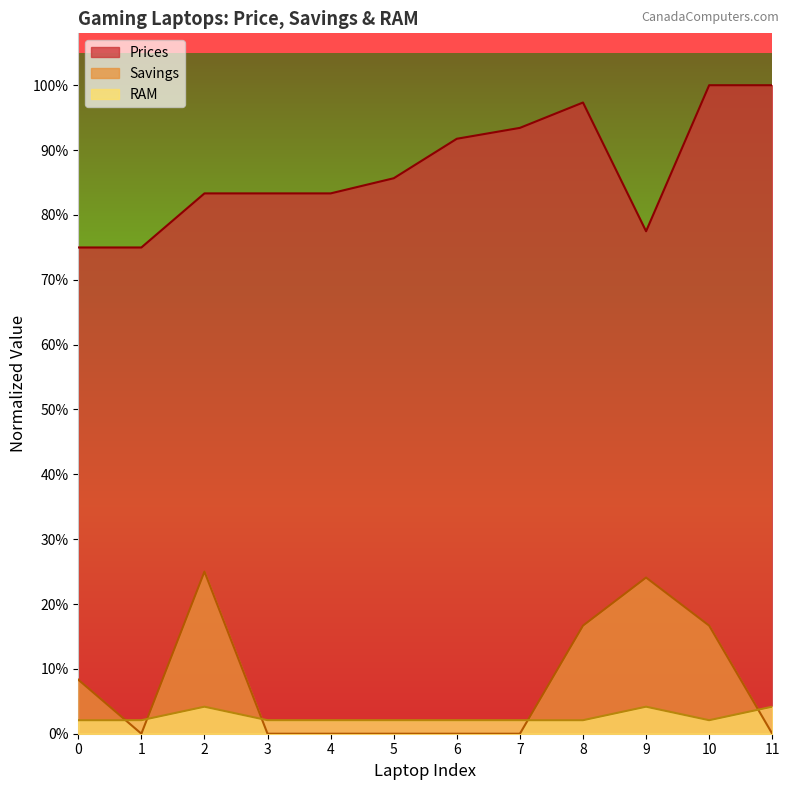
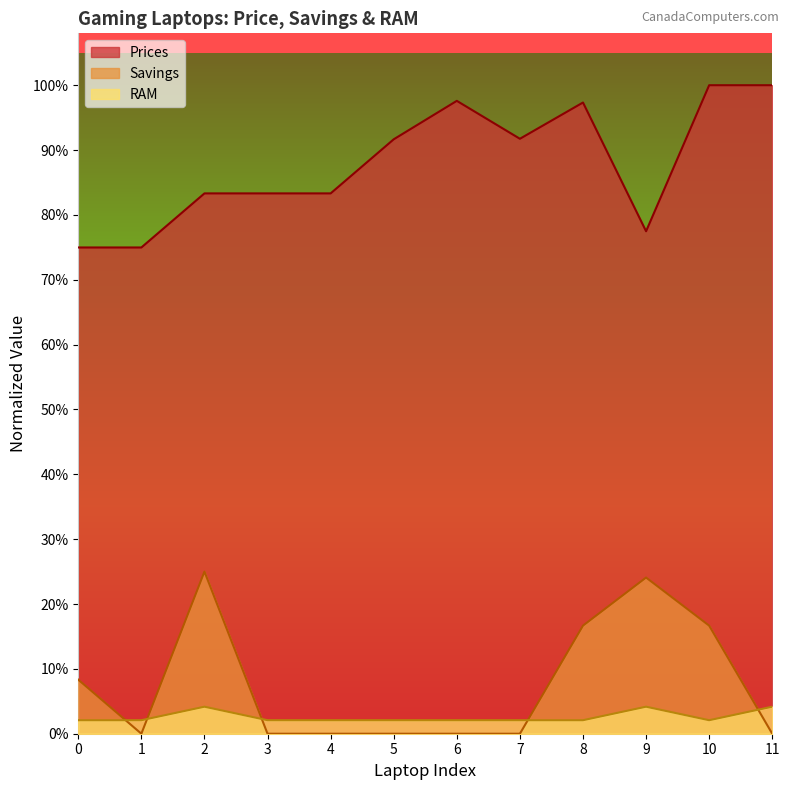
Prices, 5: 86% -> 92%
Prices, 6: 92% -> 98%
Prices, 7: 93% -> 92%
